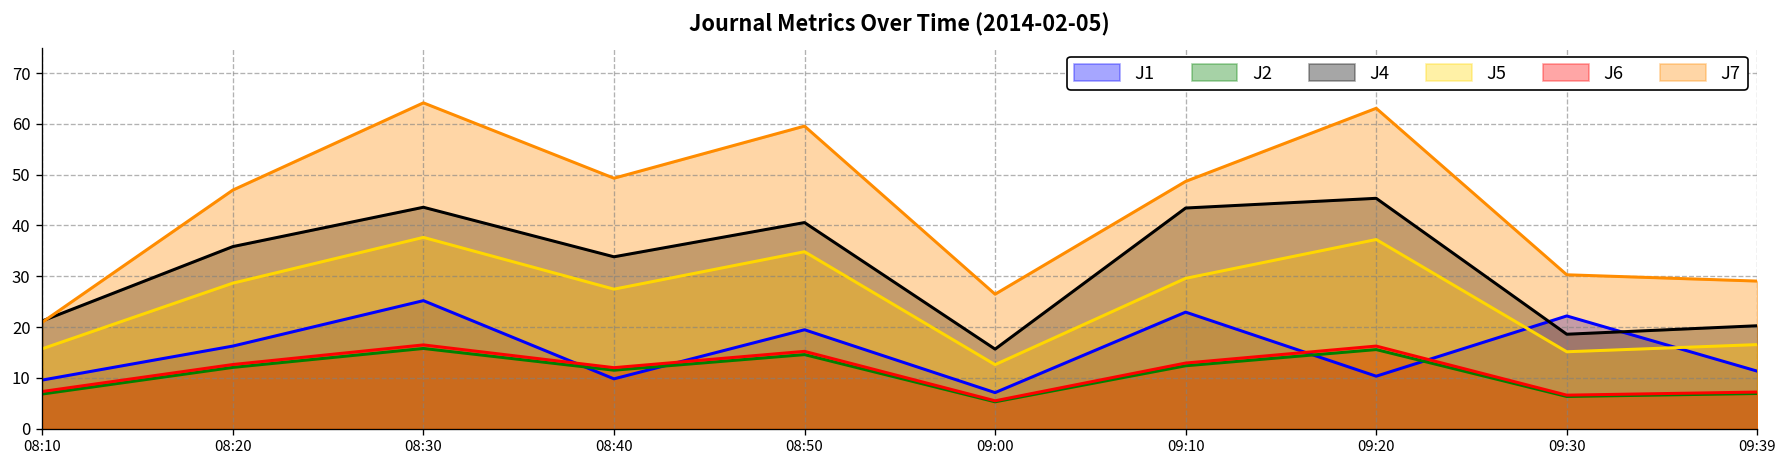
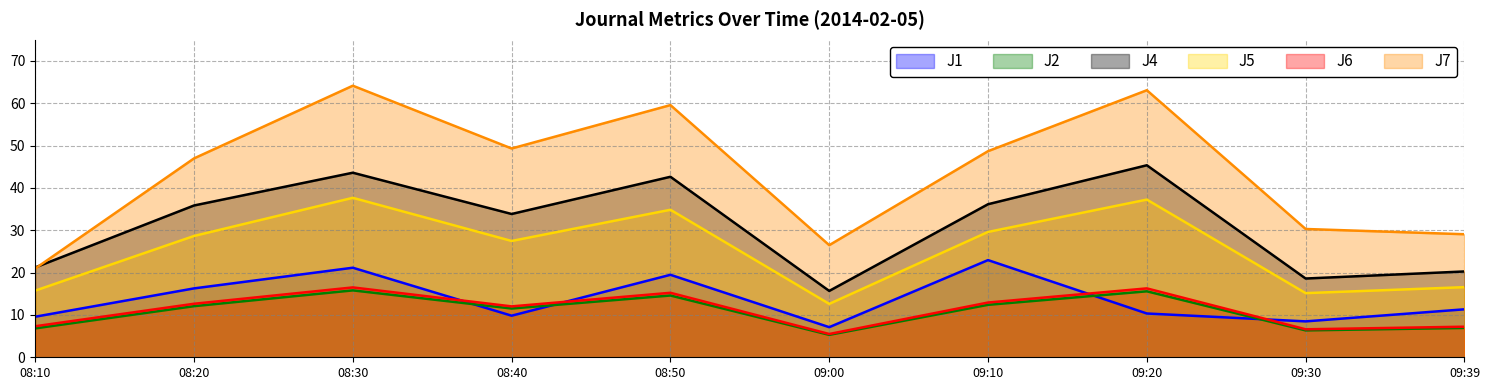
J1, 08:30: 25 -> 21
J4, 08:50: 41 -> 43
J4, 09:10: 43 -> 36
J1, 09:30: 22 -> 8
